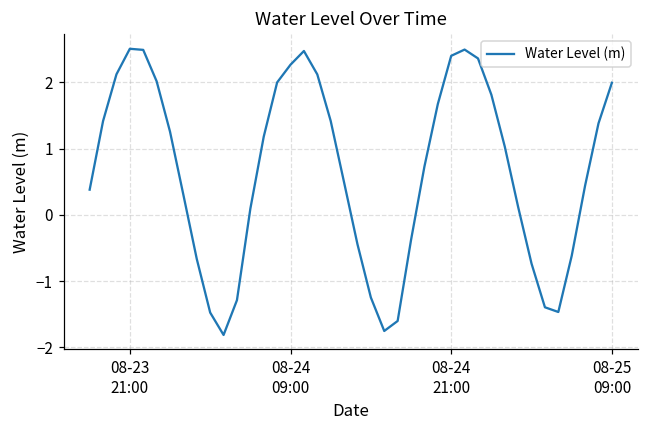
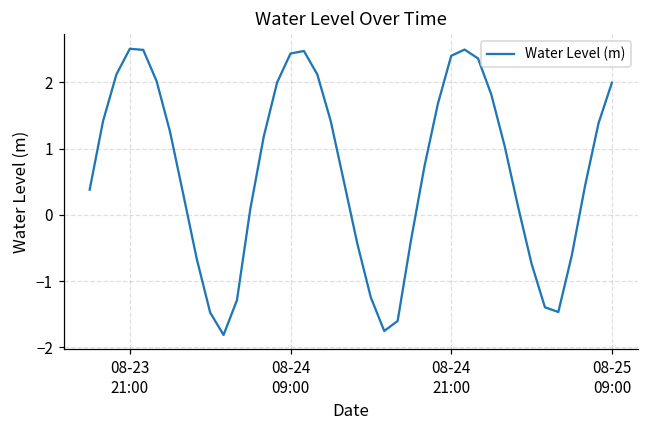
08-24 09:00: 2.3 -> 2.4
